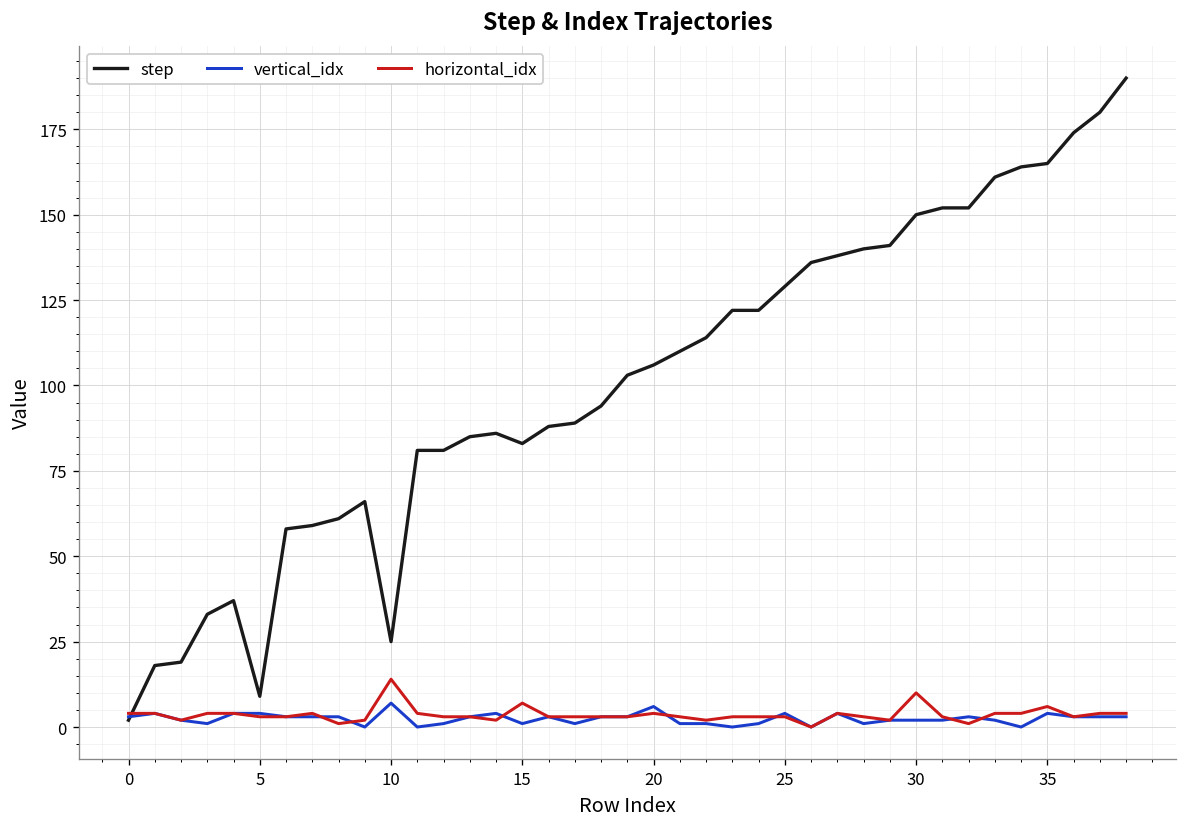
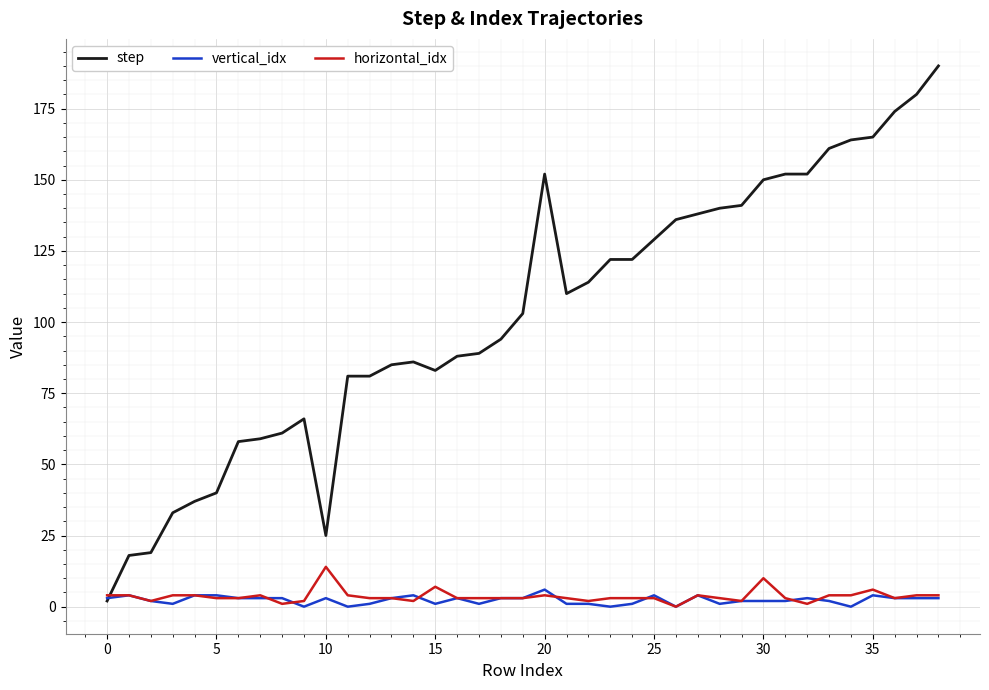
step, 5: 9 -> 40
vertical_idx, 10: 7 -> 3
step, 20: 106 -> 152
